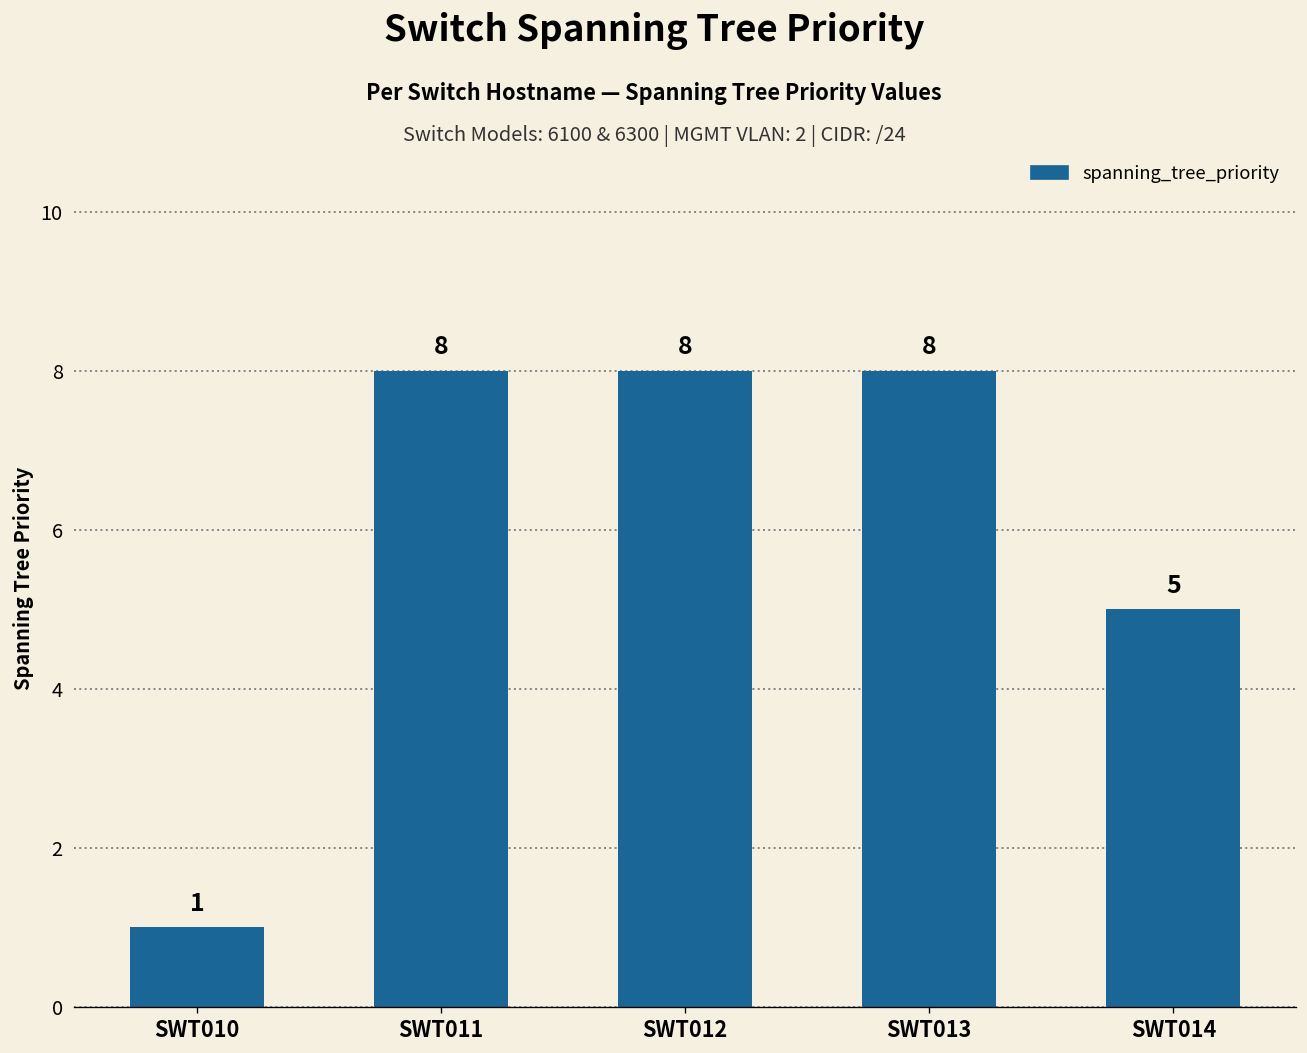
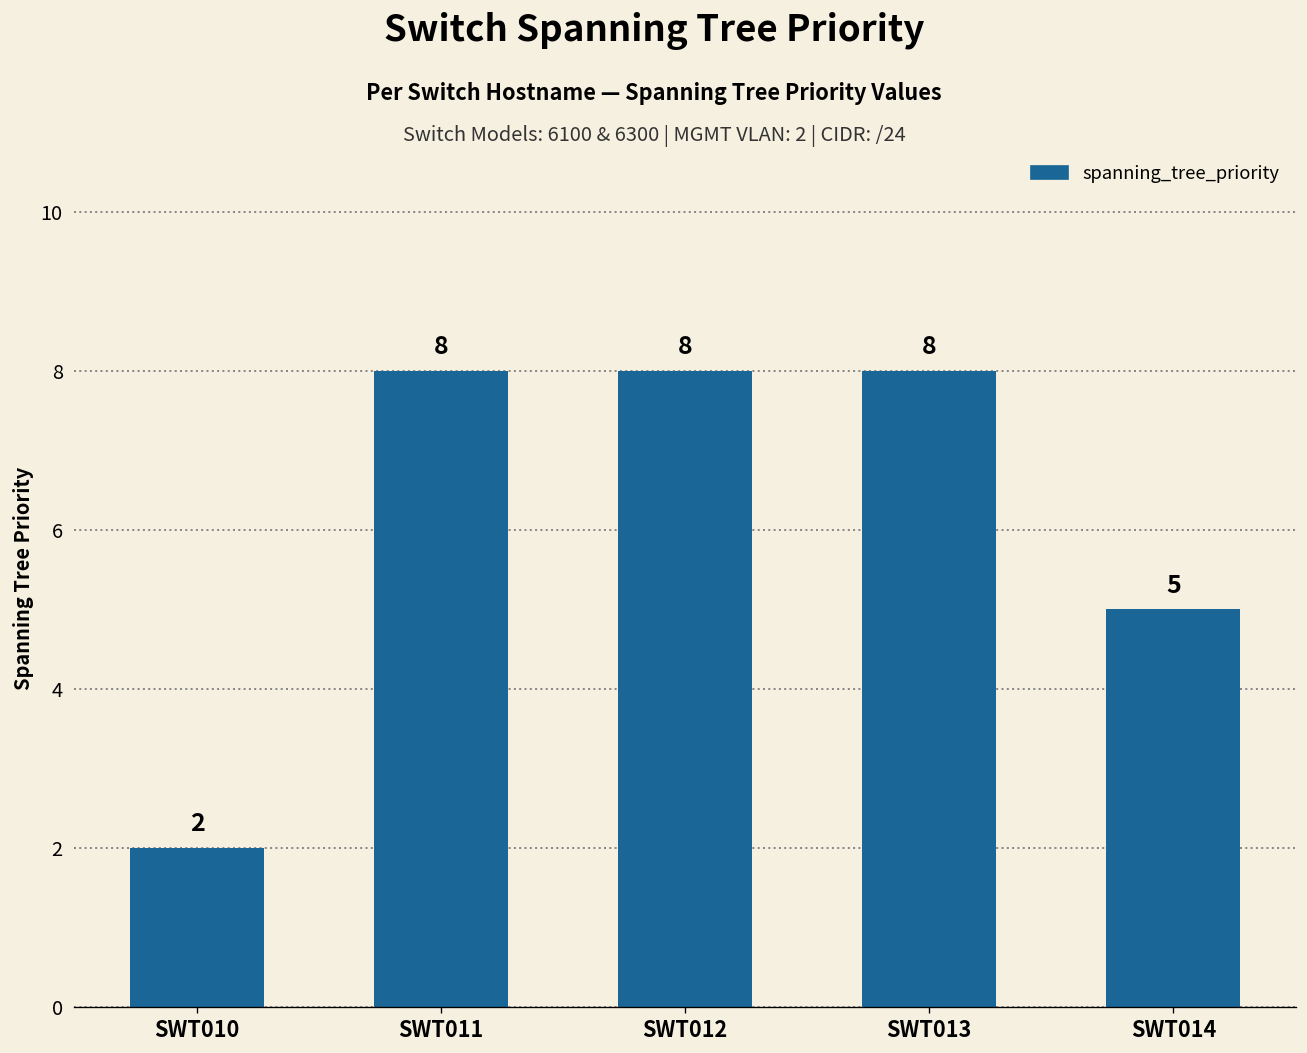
SWT010: 1 -> 2
